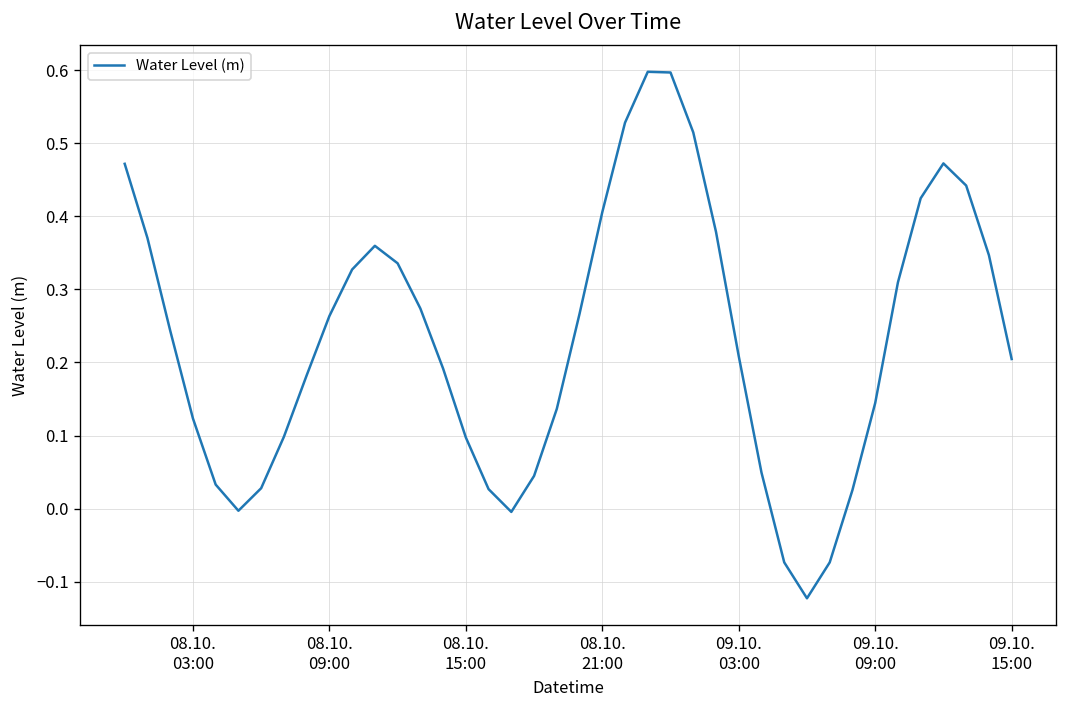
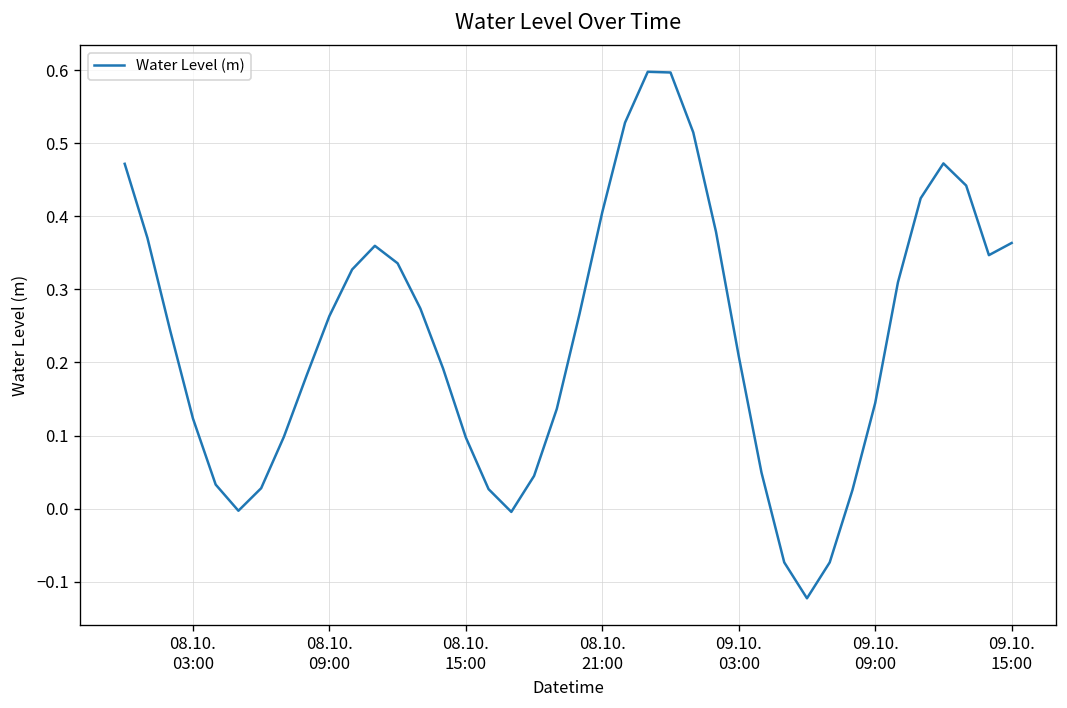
09.10. 15:00: 0.20 -> 0.36
